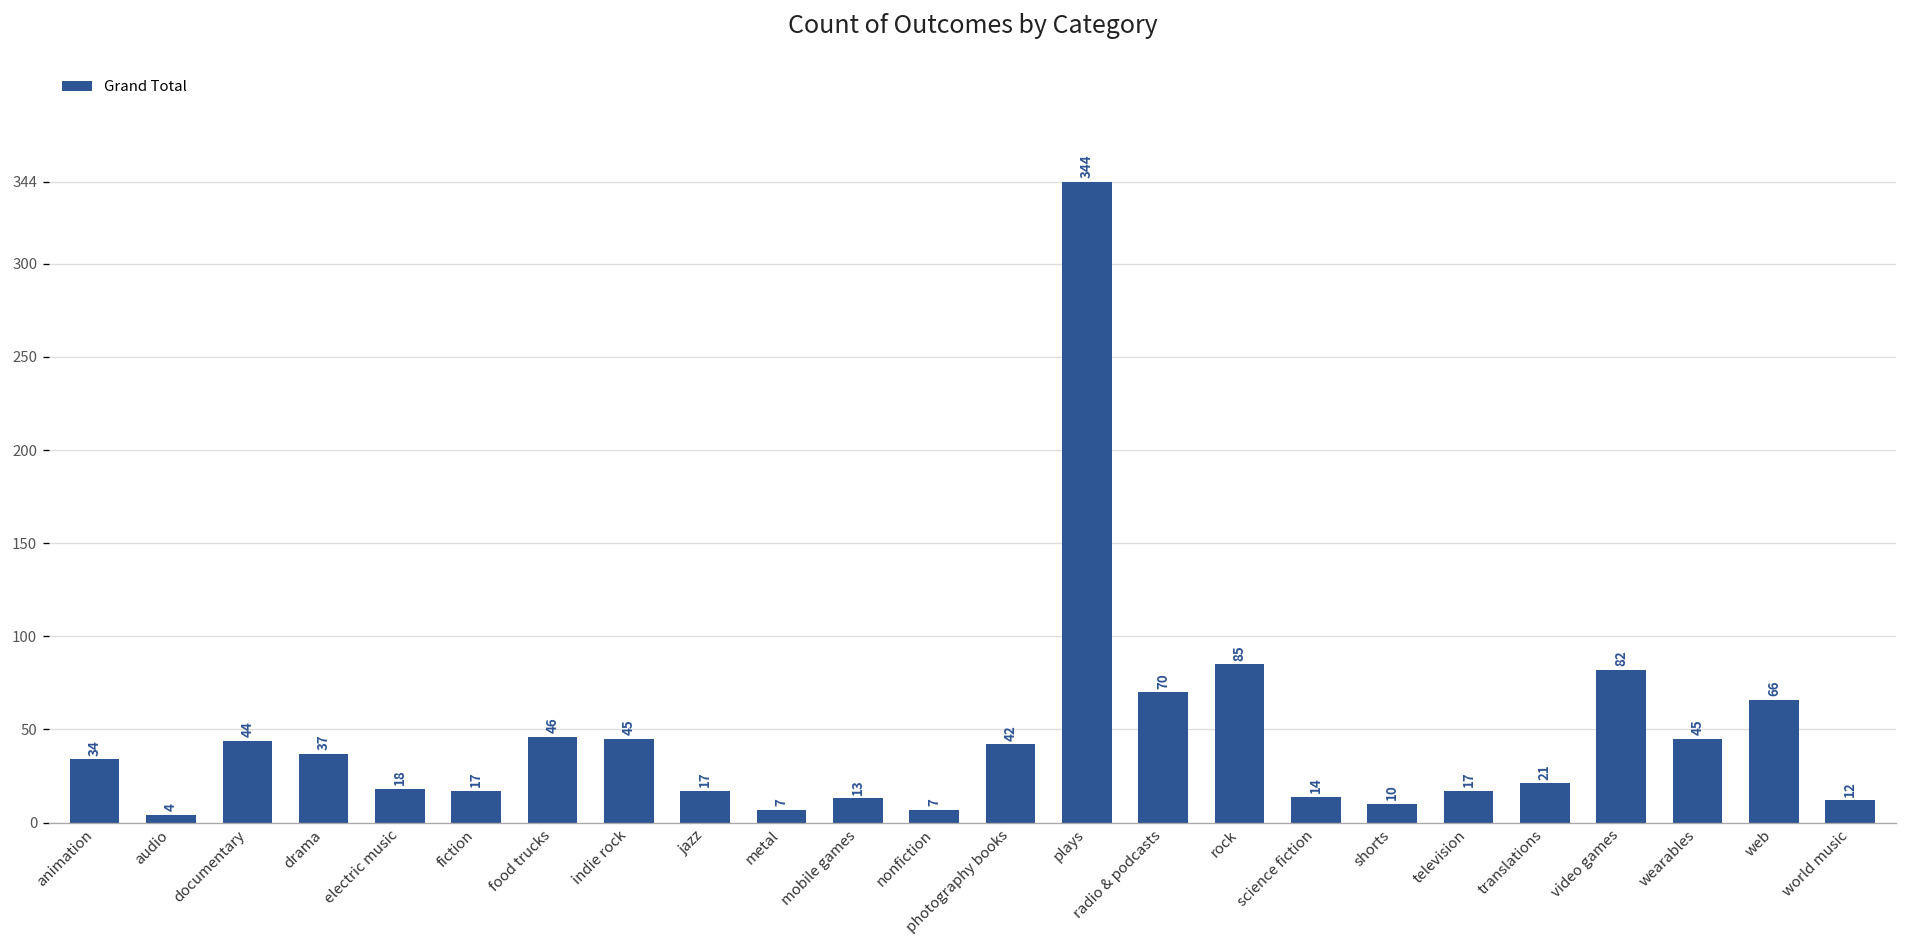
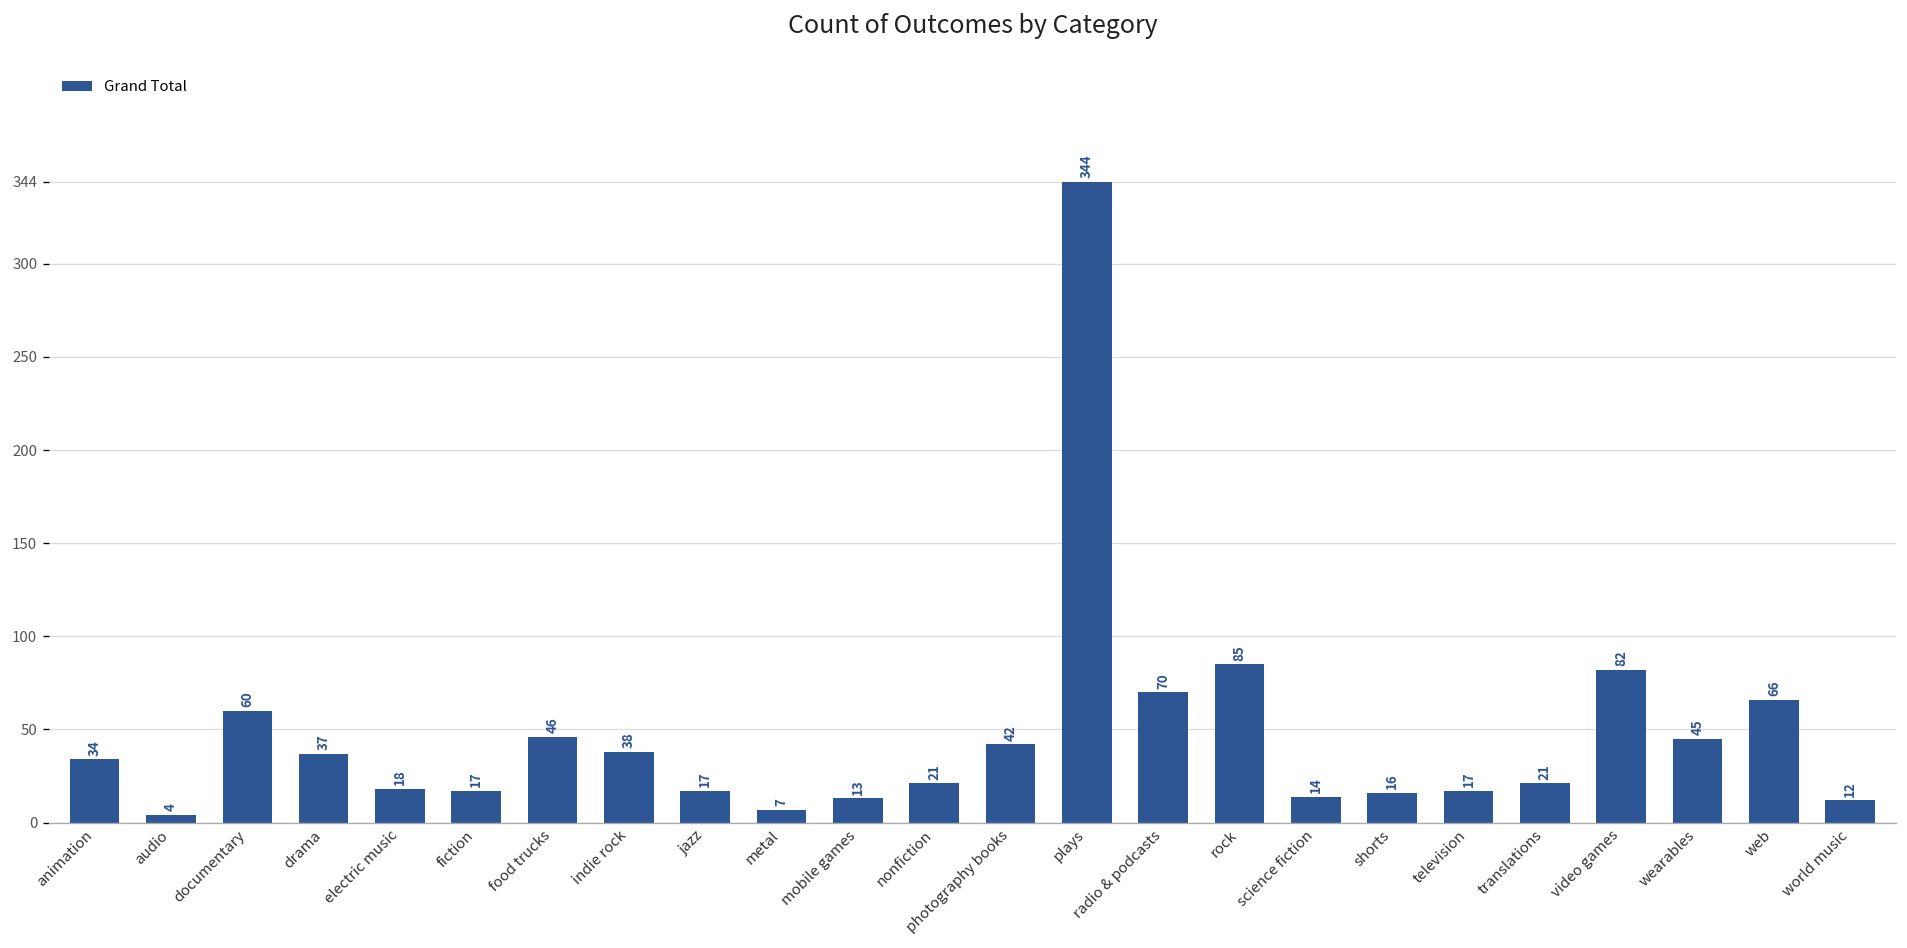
documentary: 44 -> 60
indie rock: 45 -> 38
nonfiction: 7 -> 21
shorts: 10 -> 16
